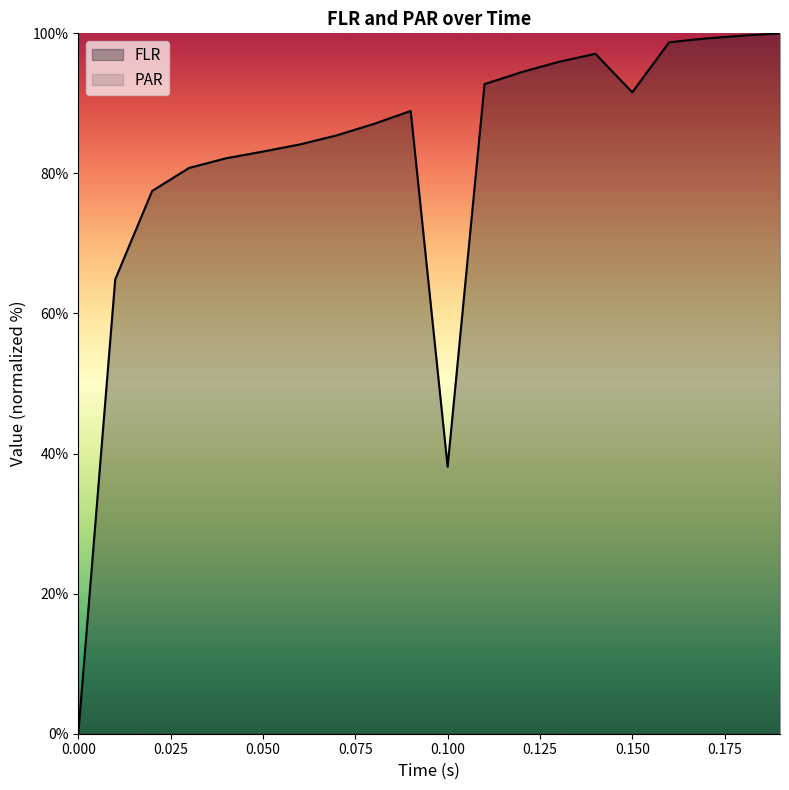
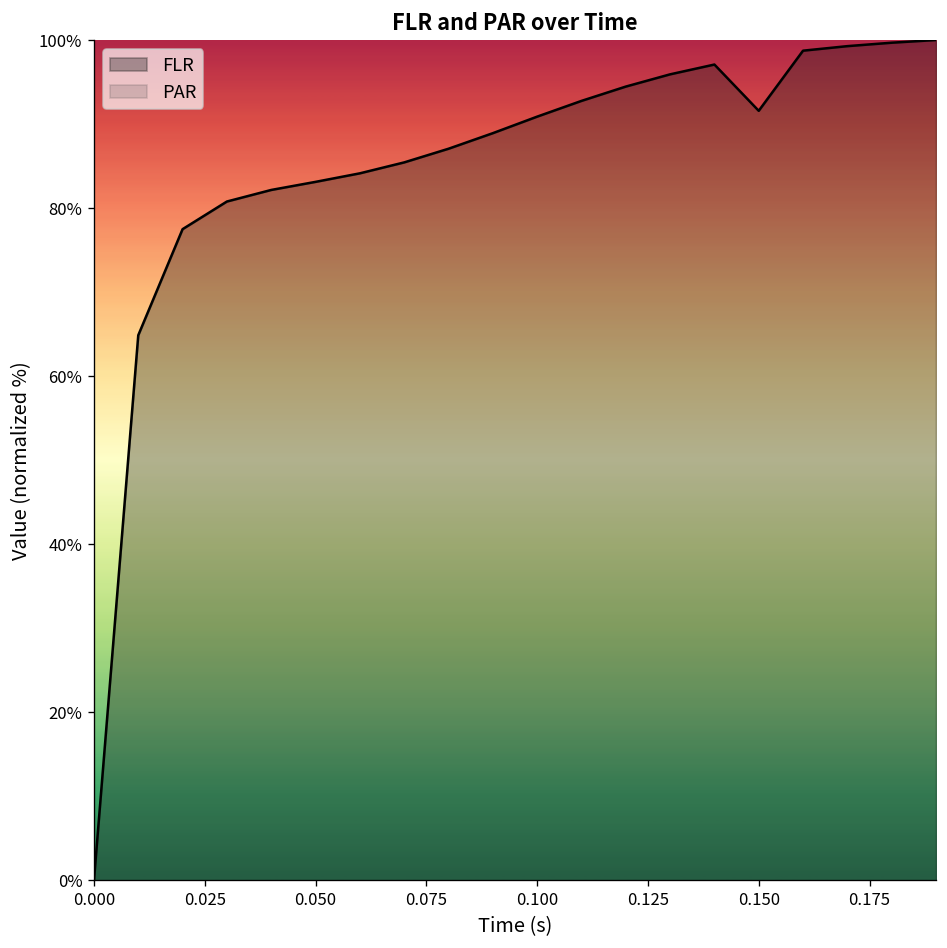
0.100: 38% -> 91%
